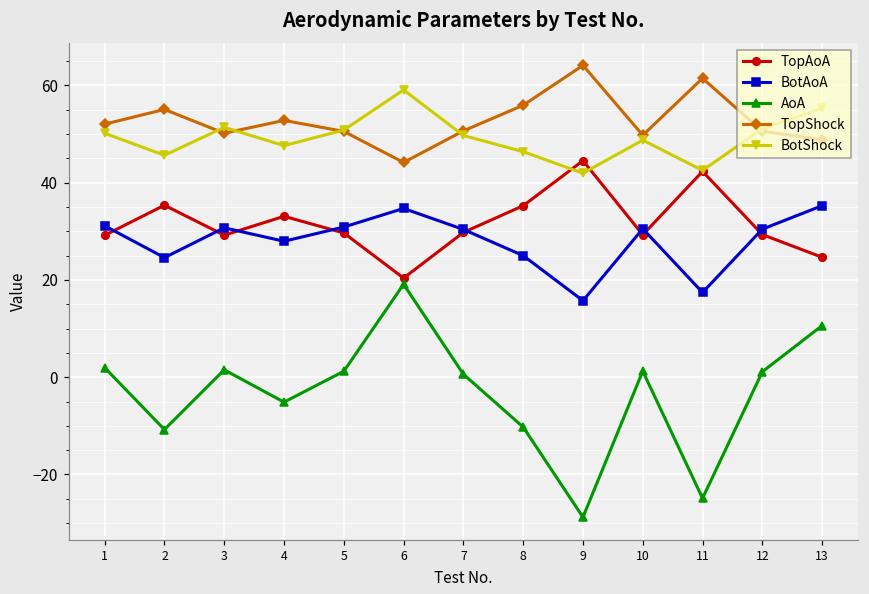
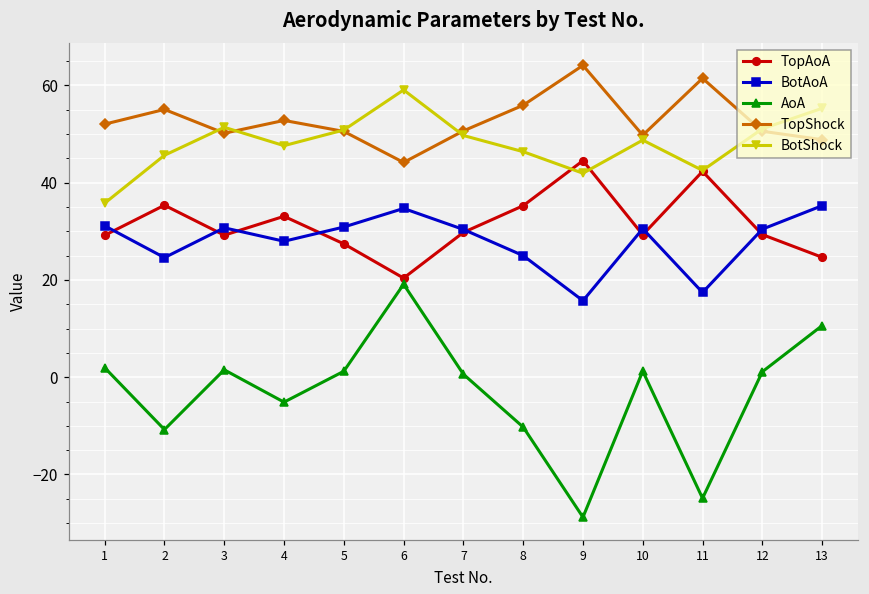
BotShock, 1: 50 -> 36
TopAoA, 5: 30 -> 27
